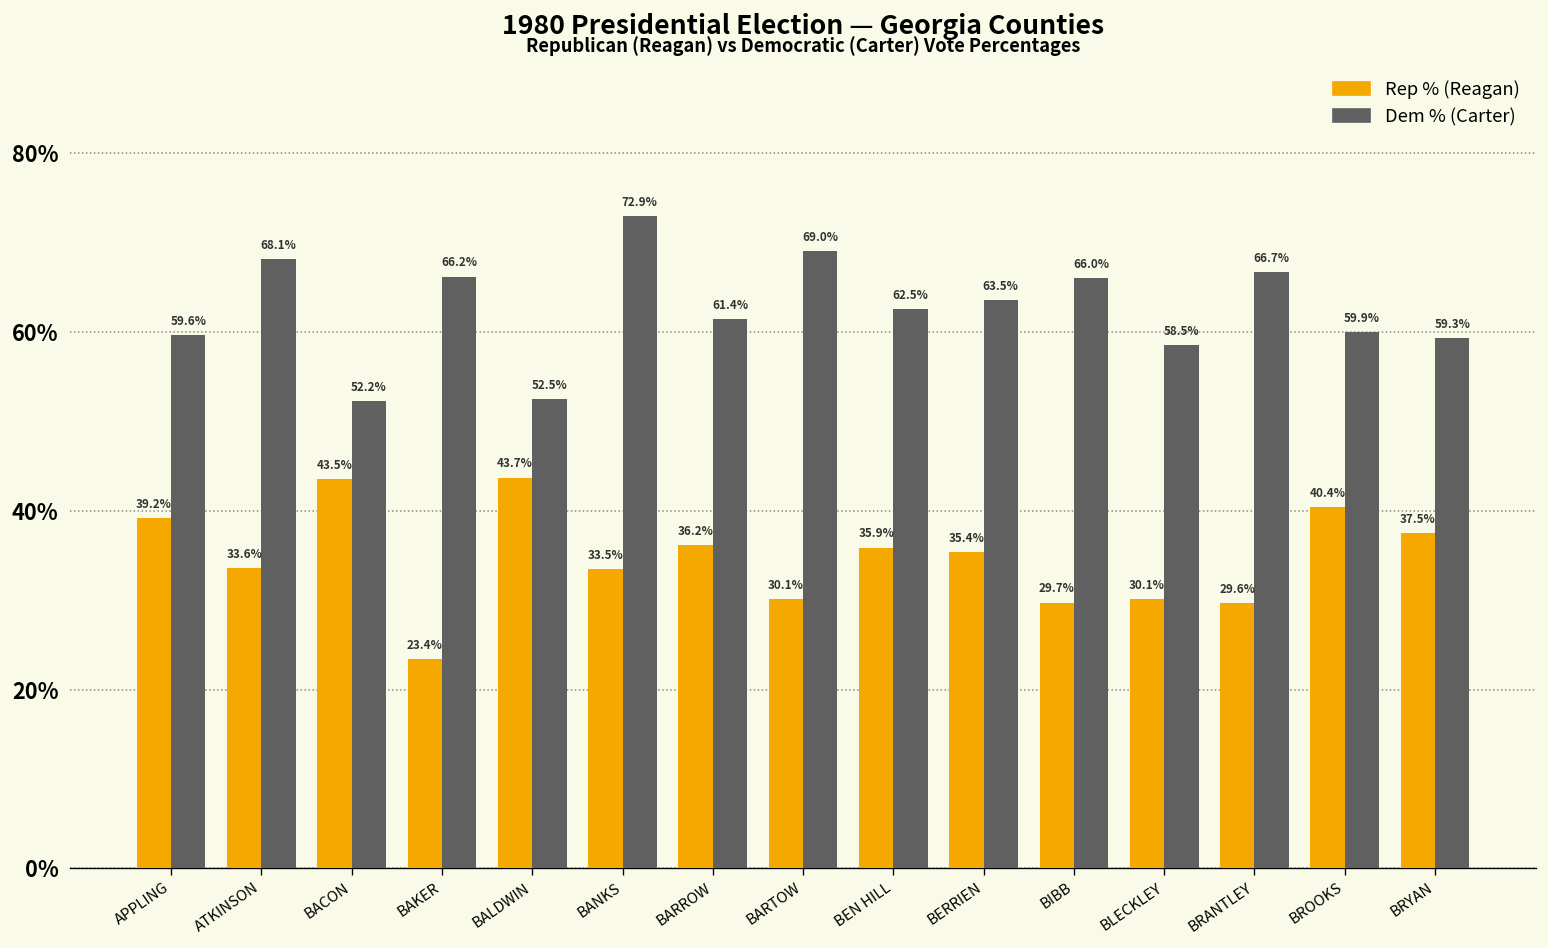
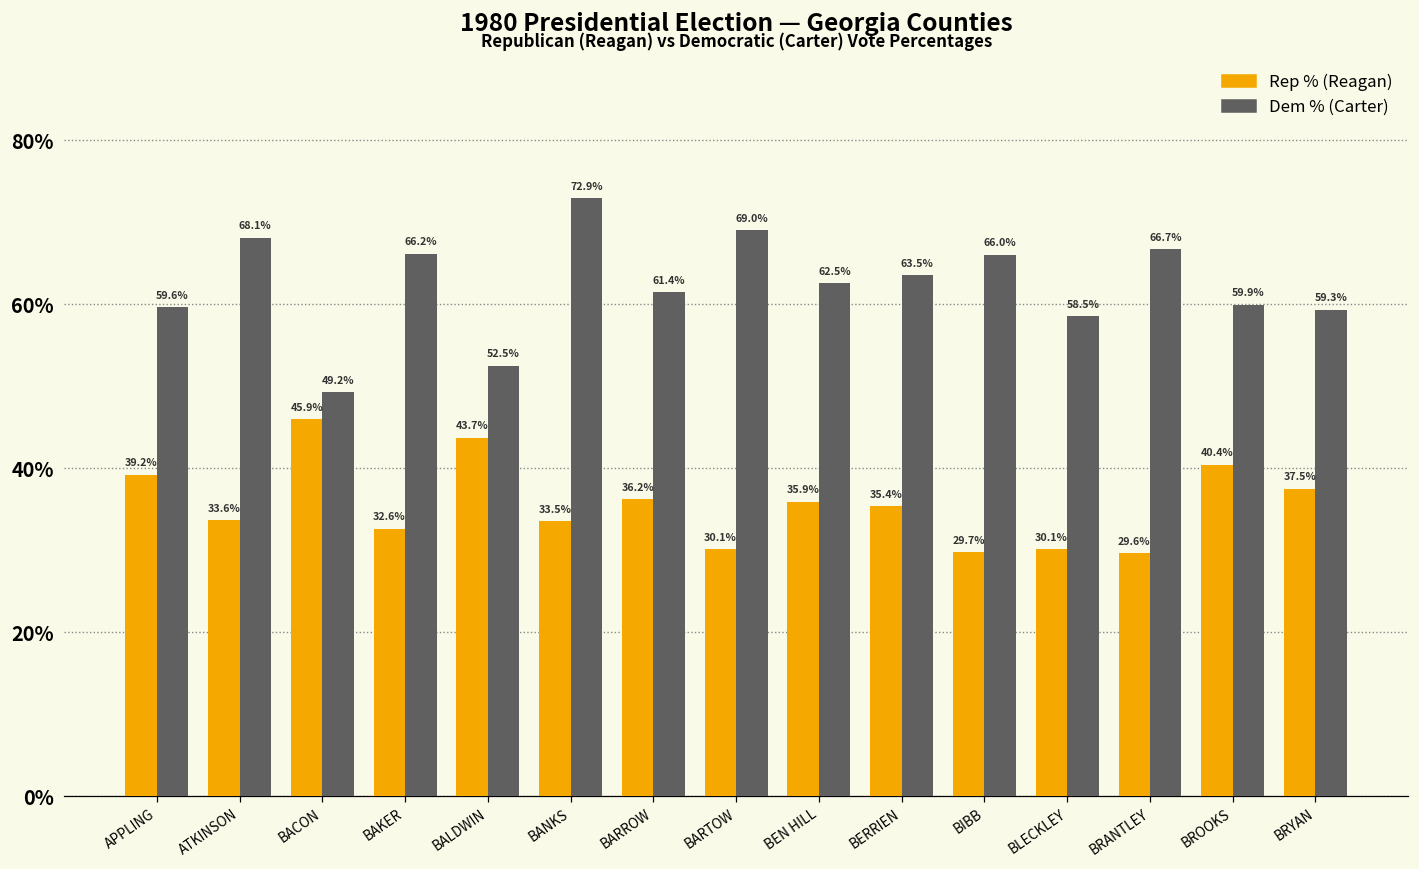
Rep % (Reagan), BACON: 43.5% -> 45.9%
Dem % (Carter), BACON: 52.2% -> 49.2%
Rep % (Reagan), BAKER: 23.4% -> 32.6%
